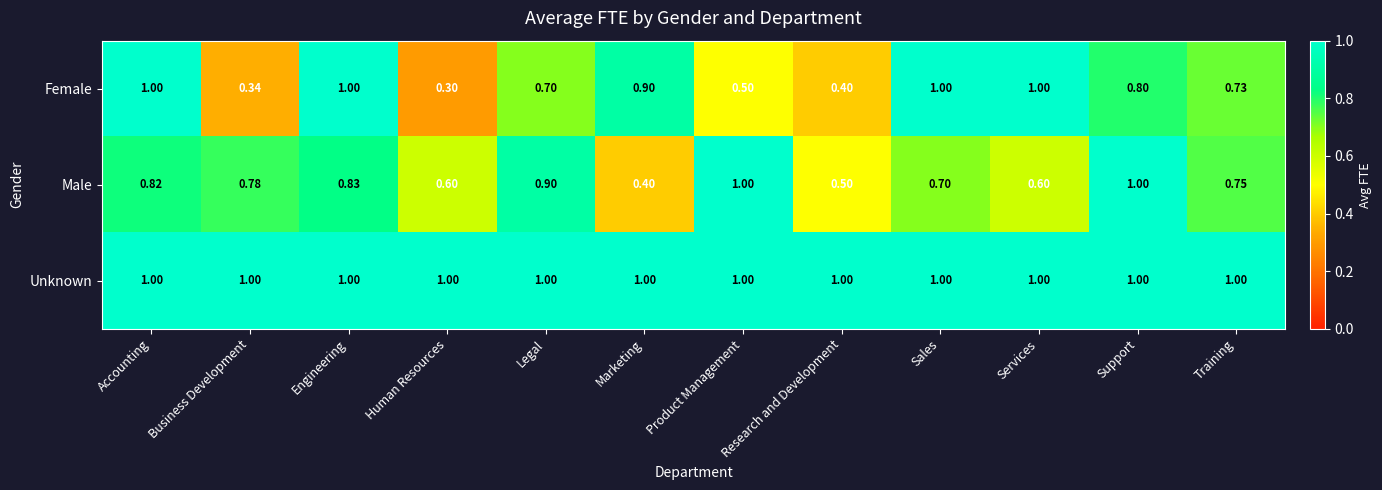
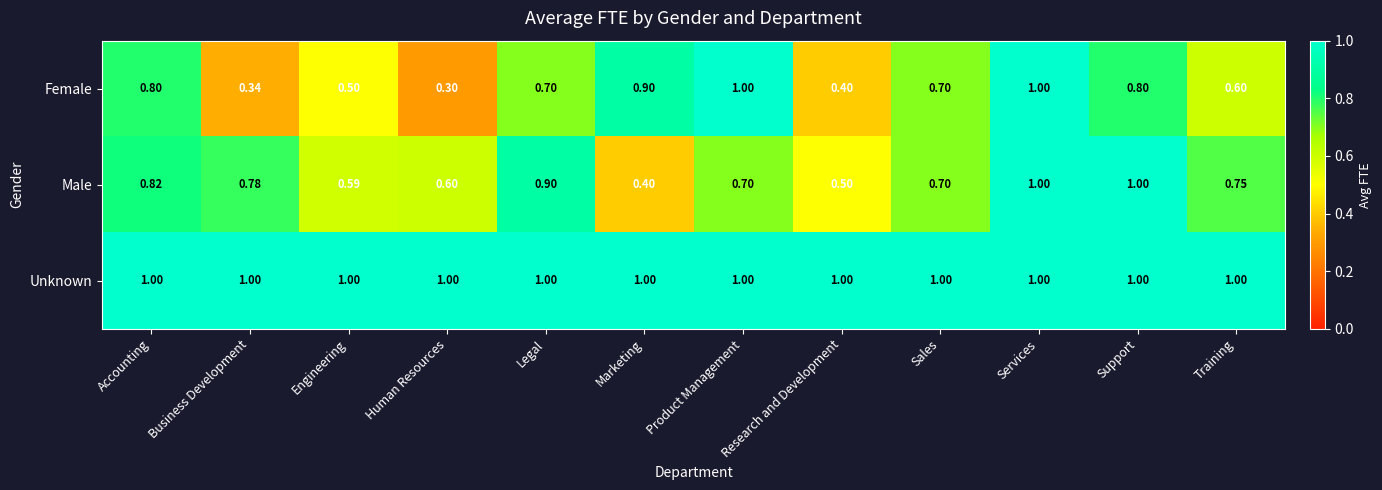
Female, Accounting: 1.00 -> 0.80
Female, Engineering: 1.00 -> 0.50
Female, Product Management: 0.50 -> 1.00
Female, Sales: 1.00 -> 0.70
Female, Training: 0.73 -> 0.60
Male, Engineering: 0.83 -> 0.59
Male, Product Management: 1.00 -> 0.70
Male, Services: 0.60 -> 1.00
